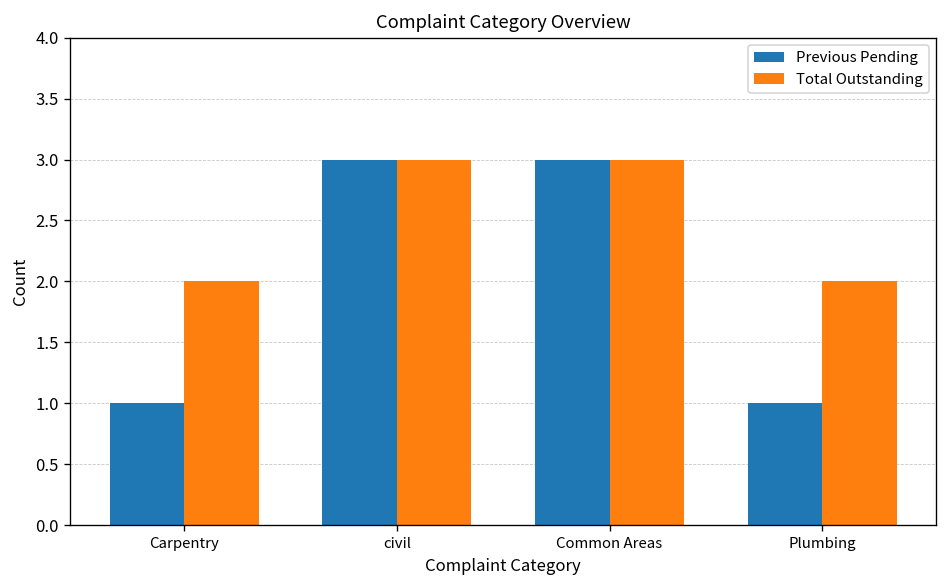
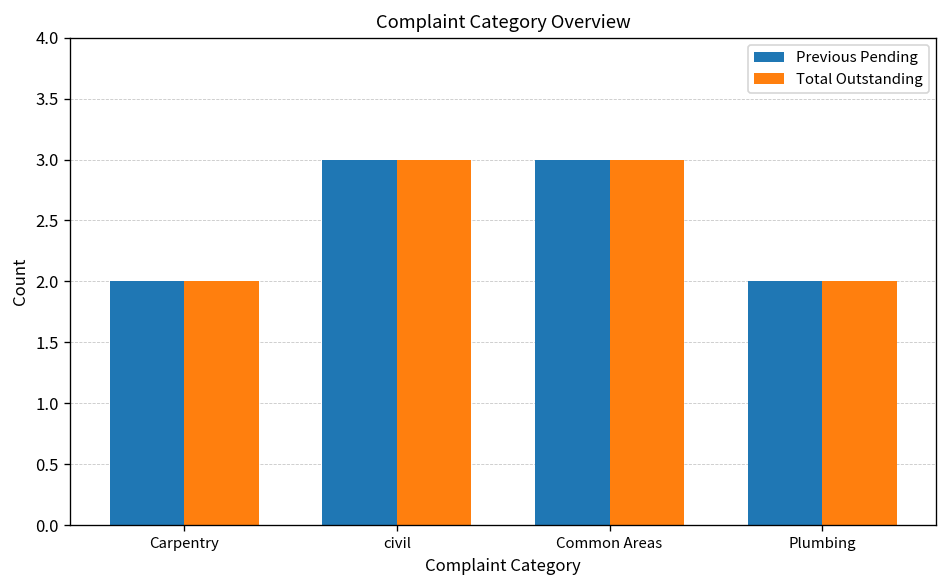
Previous Pending, Carpentry: 1 -> 2
Previous Pending, Plumbing: 1 -> 2
